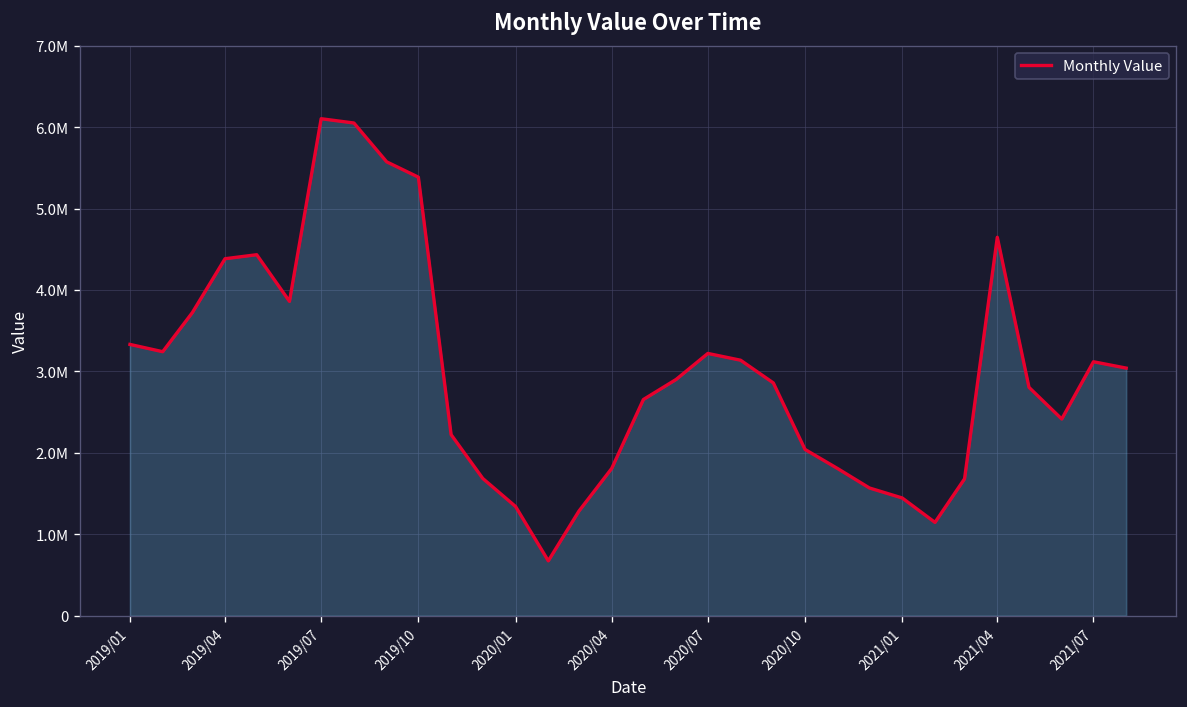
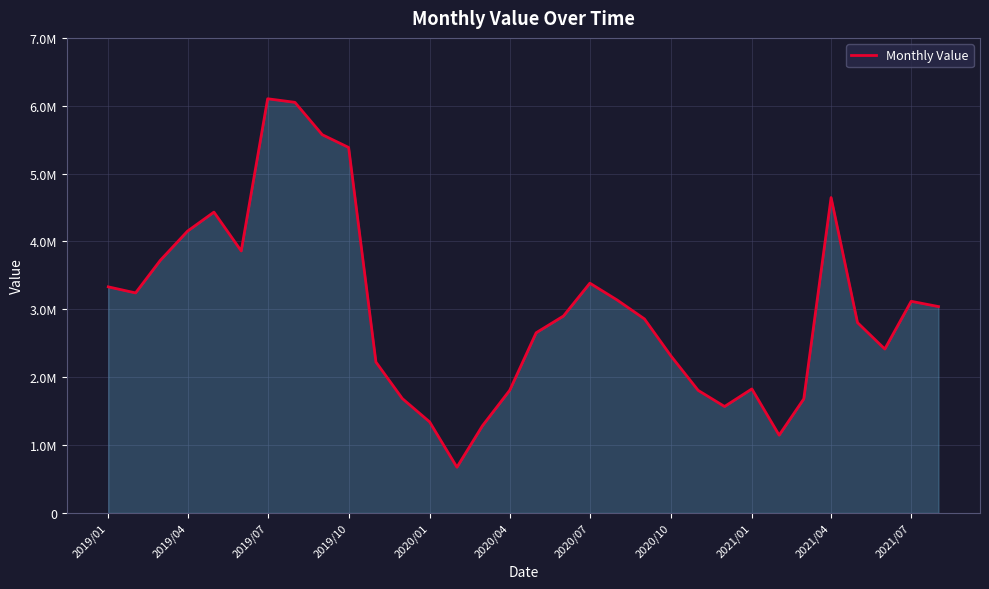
2019/04: 4400000 -> 4200000
2020/07: 3200000 -> 3400000
2020/10: 2000000 -> 2300000
2021/01: 1400000 -> 1800000
